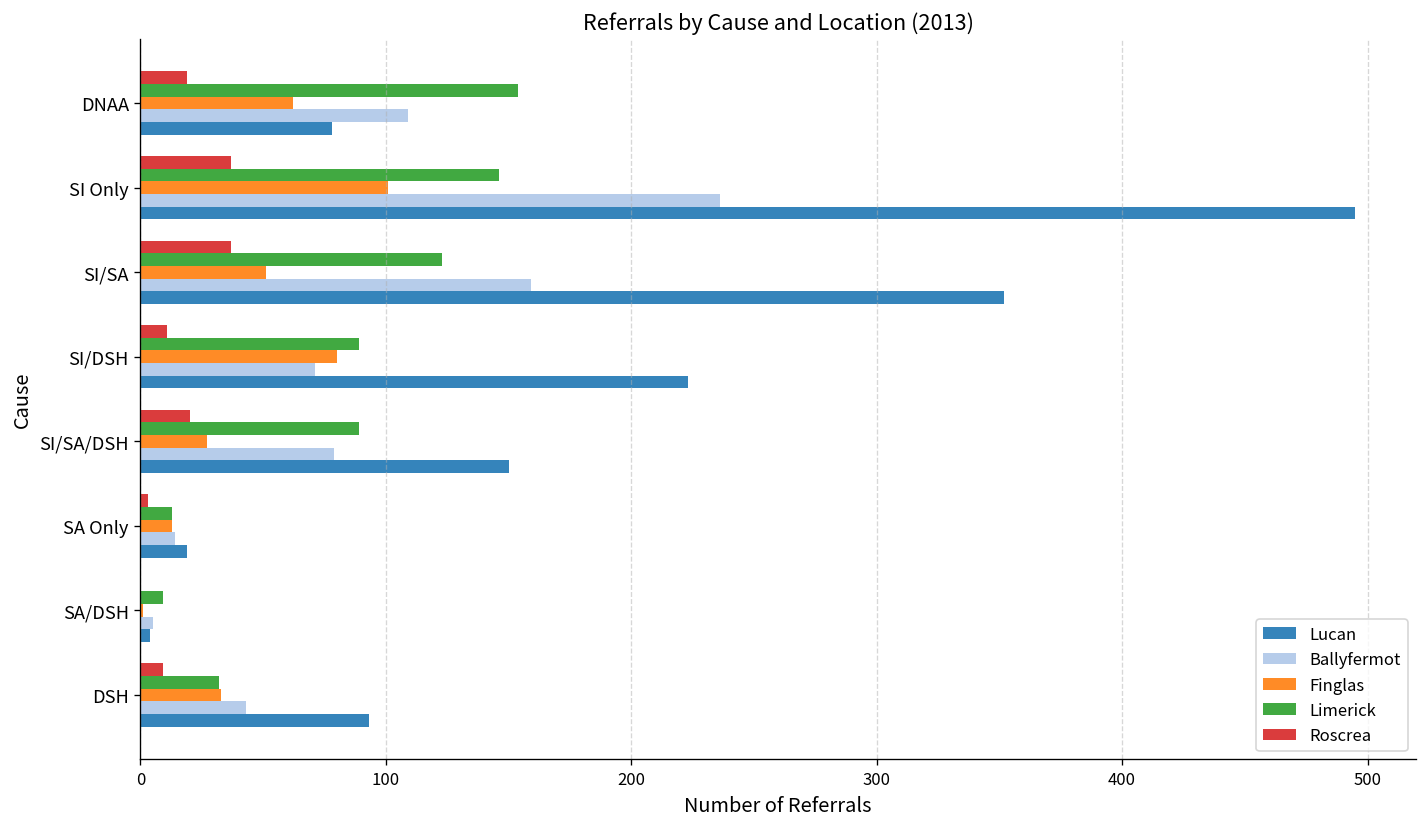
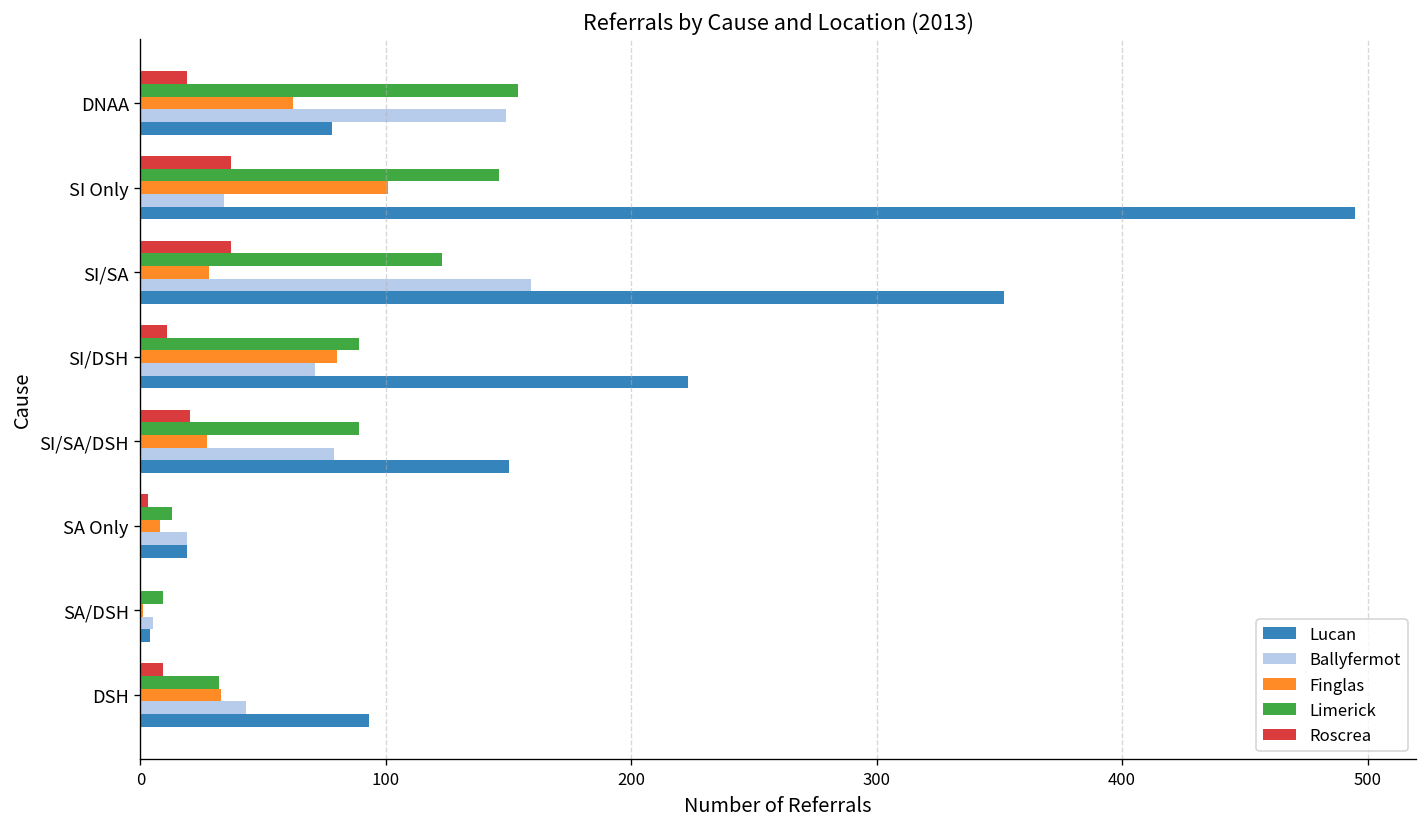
Ballyfermot, DNAA: 109 -> 149
Ballyfermot, SI Only: 236 -> 34
Finglas, SI/SA: 51 -> 28
Finglas, SA Only: 13 -> 8
Ballyfermot, SA Only: 14 -> 19
